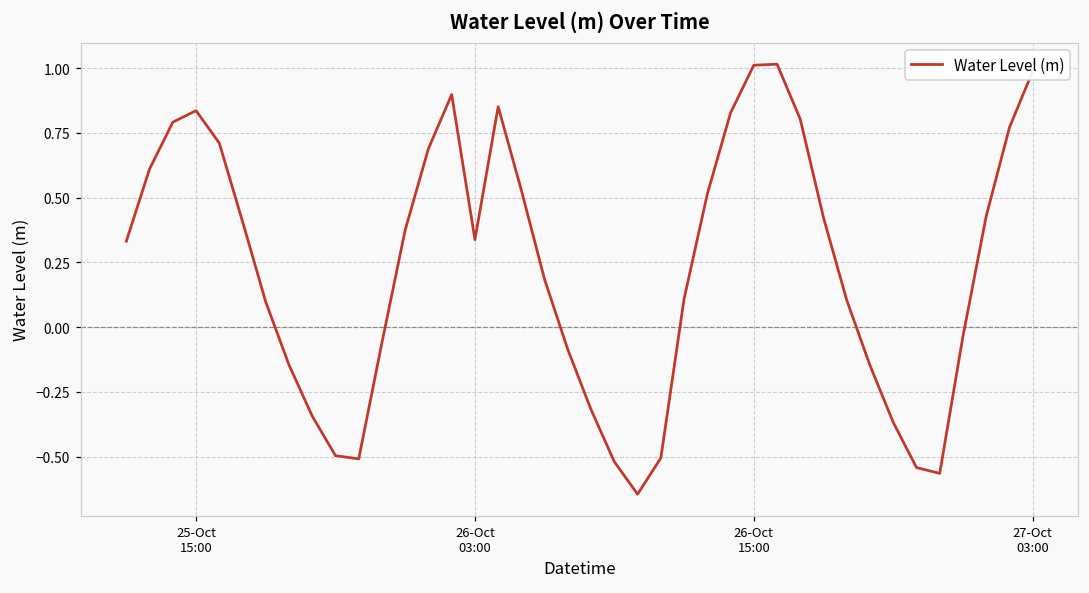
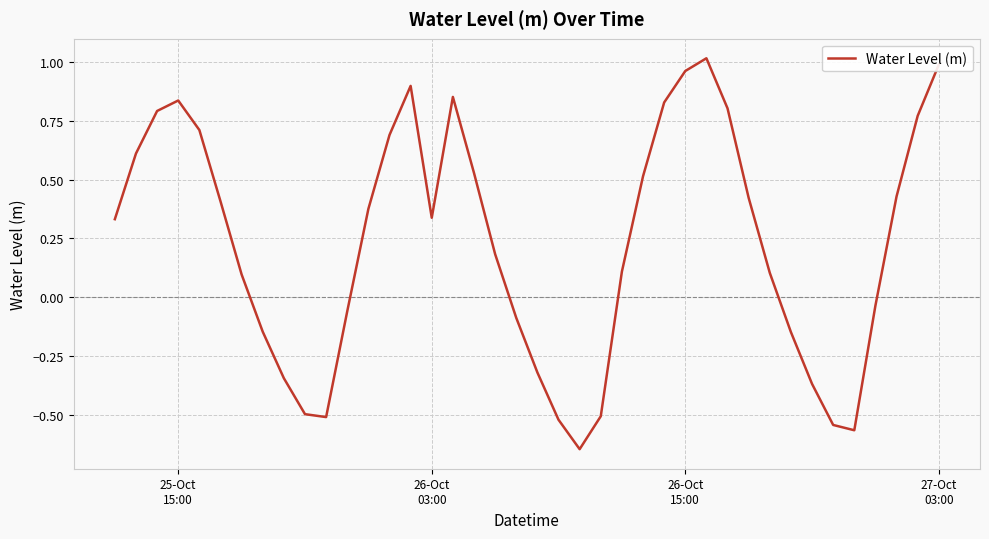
26-Oct 15:00: 1.01 -> 0.96
